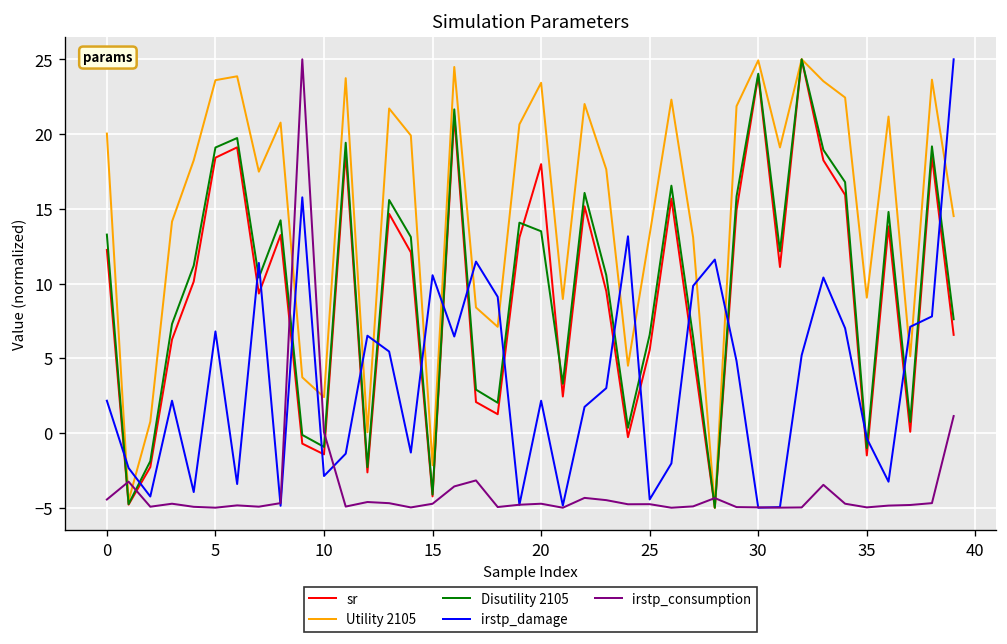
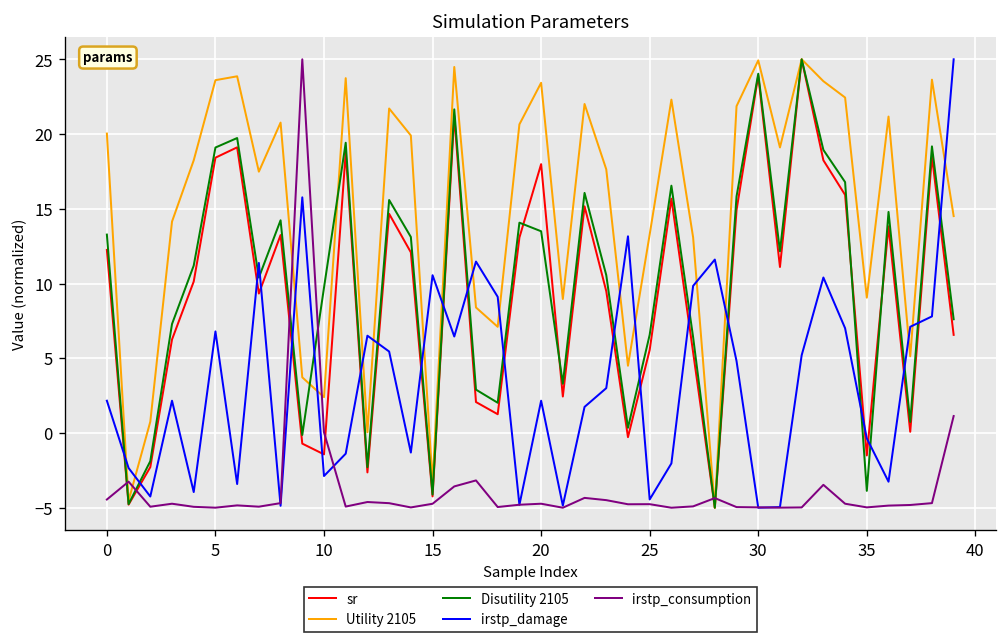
Disutility 2105, 10: -0.9 -> 9.7
Utility 2105, 15: -2.2 -> -3.3
Disutility 2105, 35: -1.0 -> -3.9
